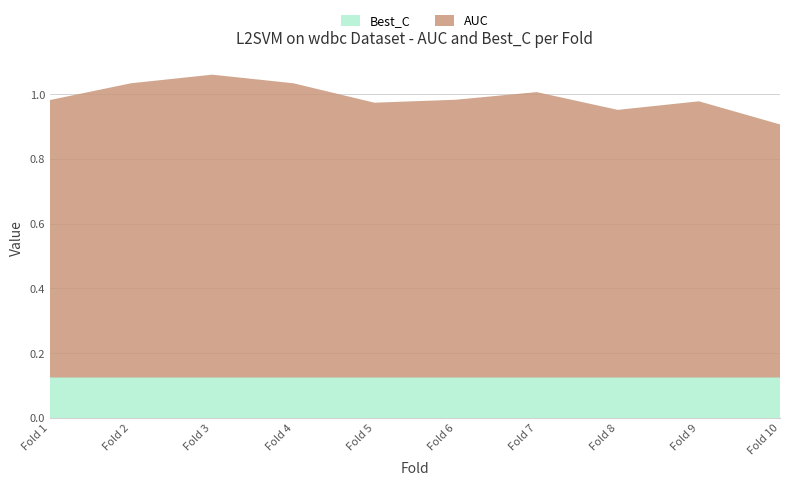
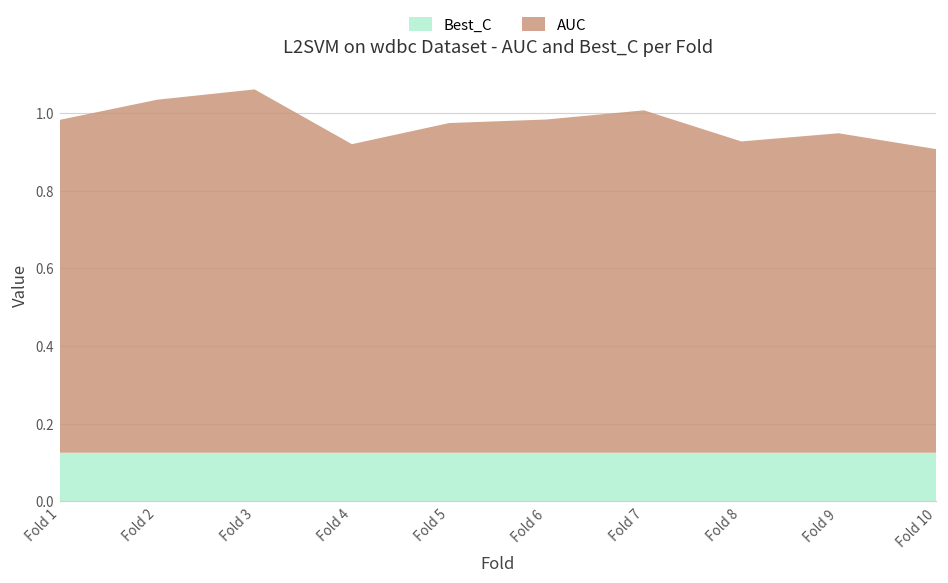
AUC, Fold 4: 0.91 -> 0.79
AUC, Fold 8: 0.83 -> 0.80
AUC, Fold 9: 0.85 -> 0.82
